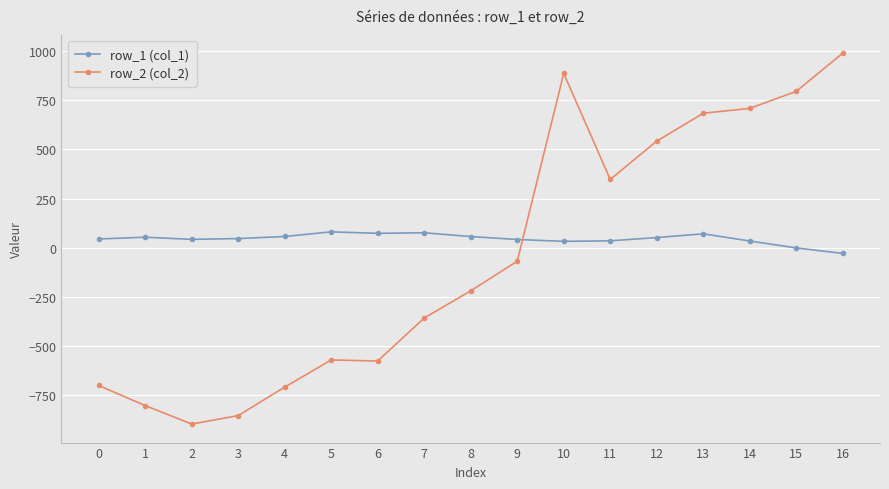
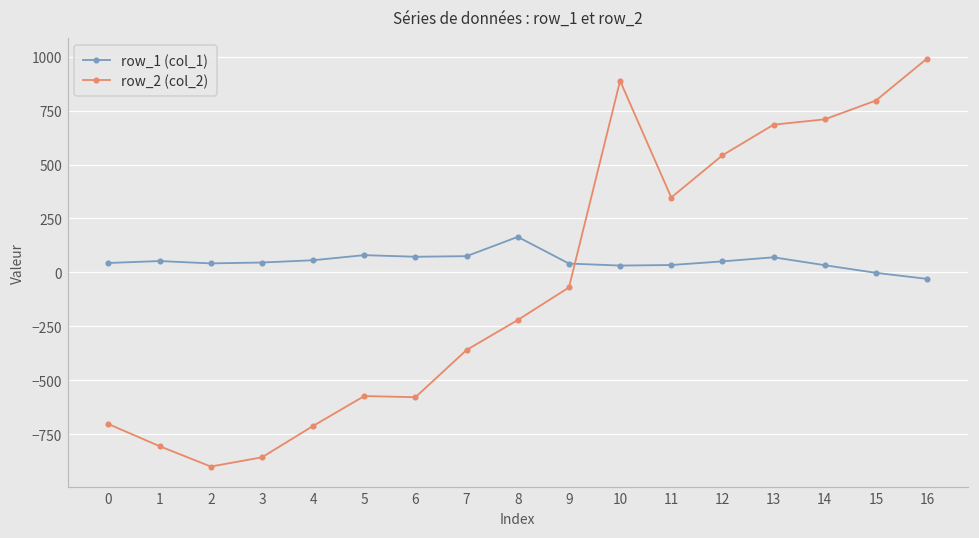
row_1 (col_1), 8: 60 -> 160
